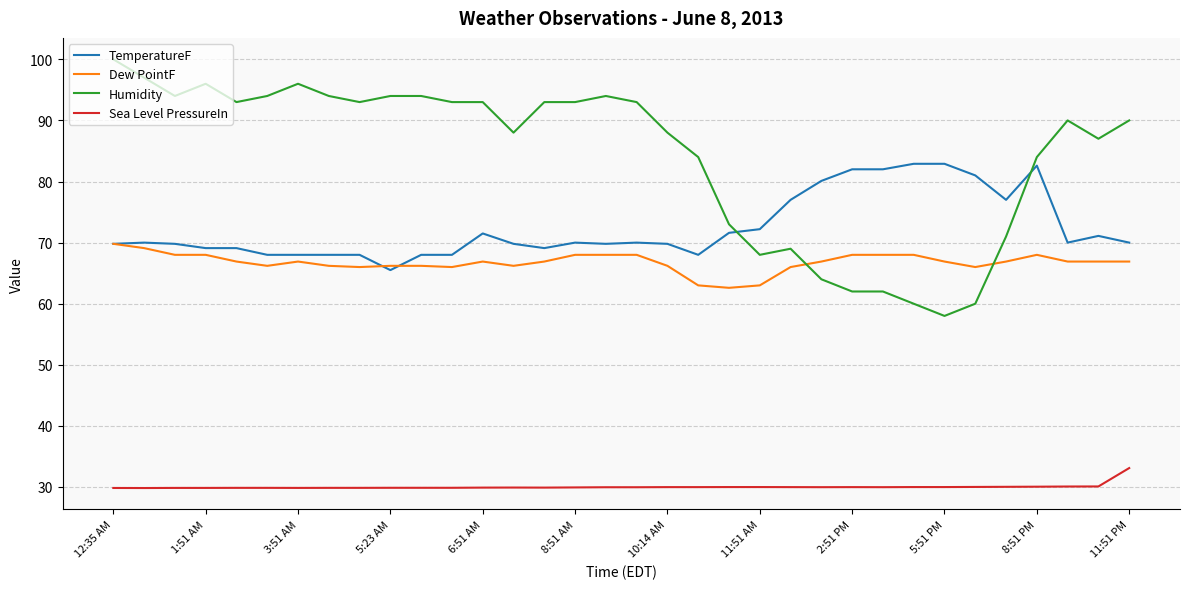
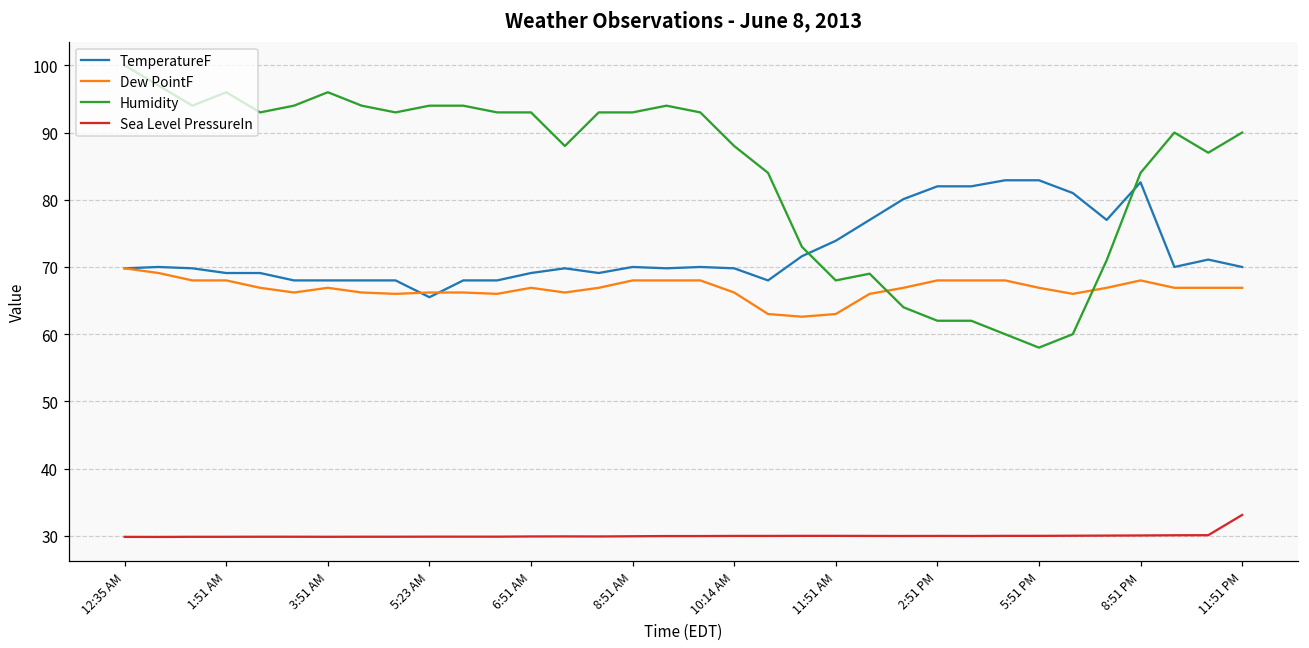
TemperatureF, 6:51 AM: 72 -> 69
TemperatureF, 11:51 AM: 72 -> 74
